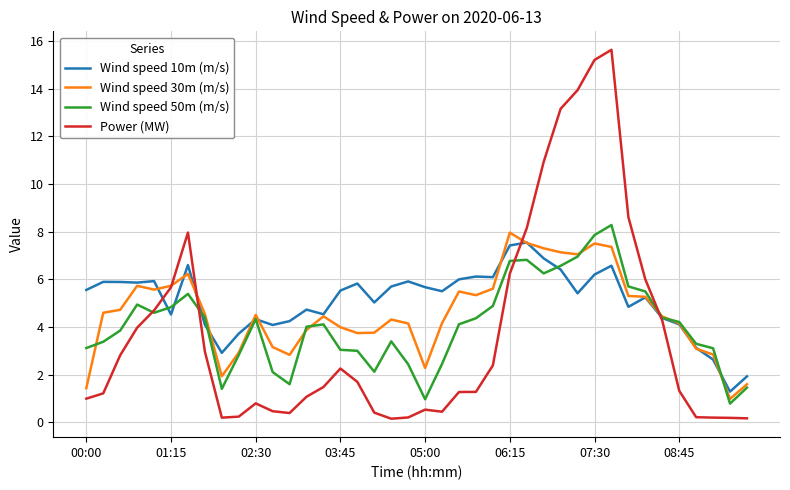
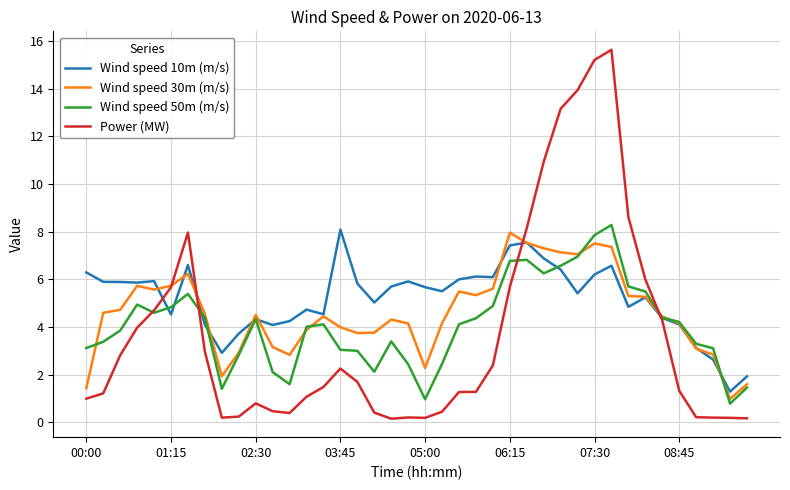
Wind speed 10m (m/s), 00:00: 5.6 -> 6.3
Wind speed 10m (m/s), 03:45: 5.5 -> 8.1
Power (MW), 05:00: 0.5 -> 0.2
Power (MW), 06:15: 6.2 -> 5.7
